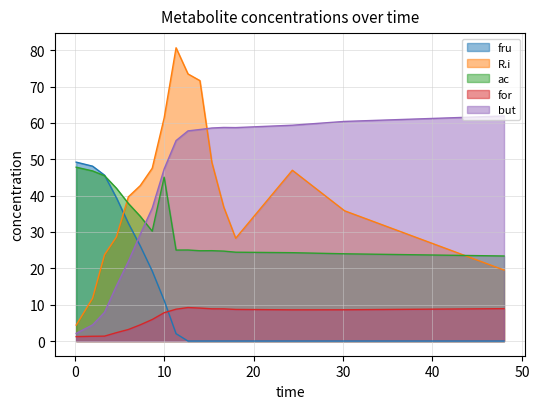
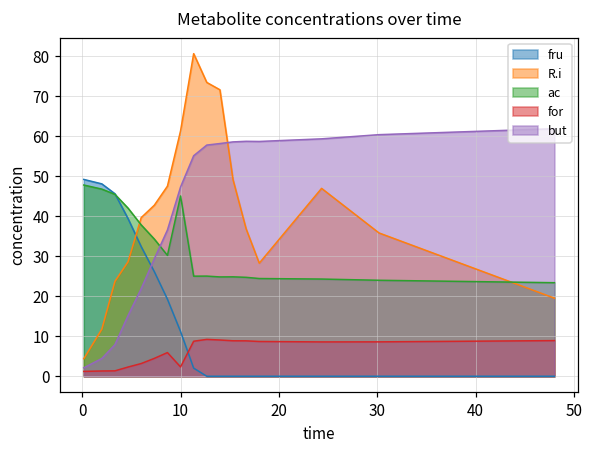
for, 10: 8 -> 2
